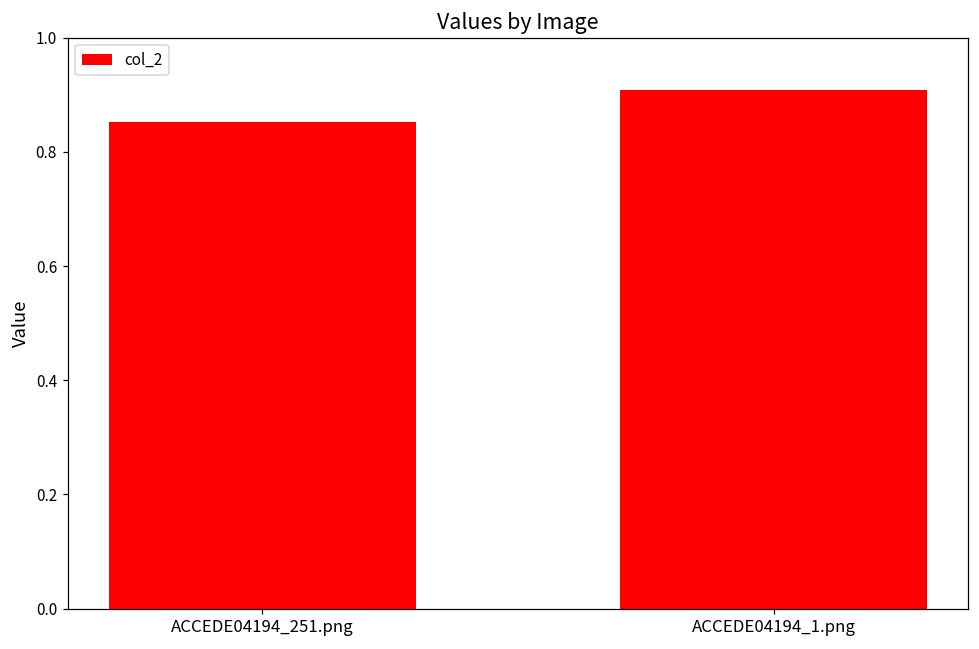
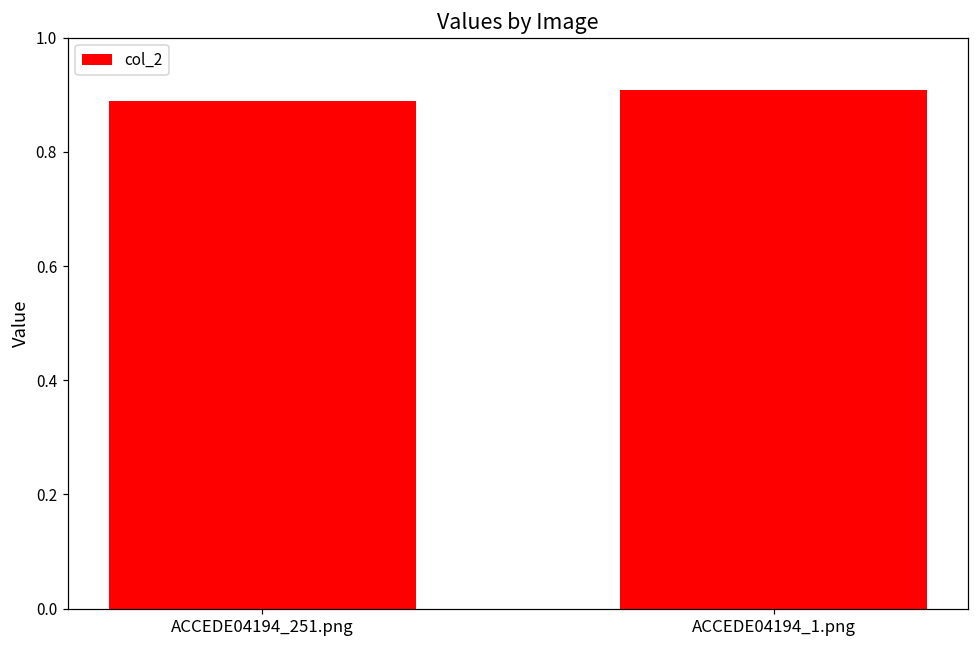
ACCEDE04194_251.png: 0.85 -> 0.89
